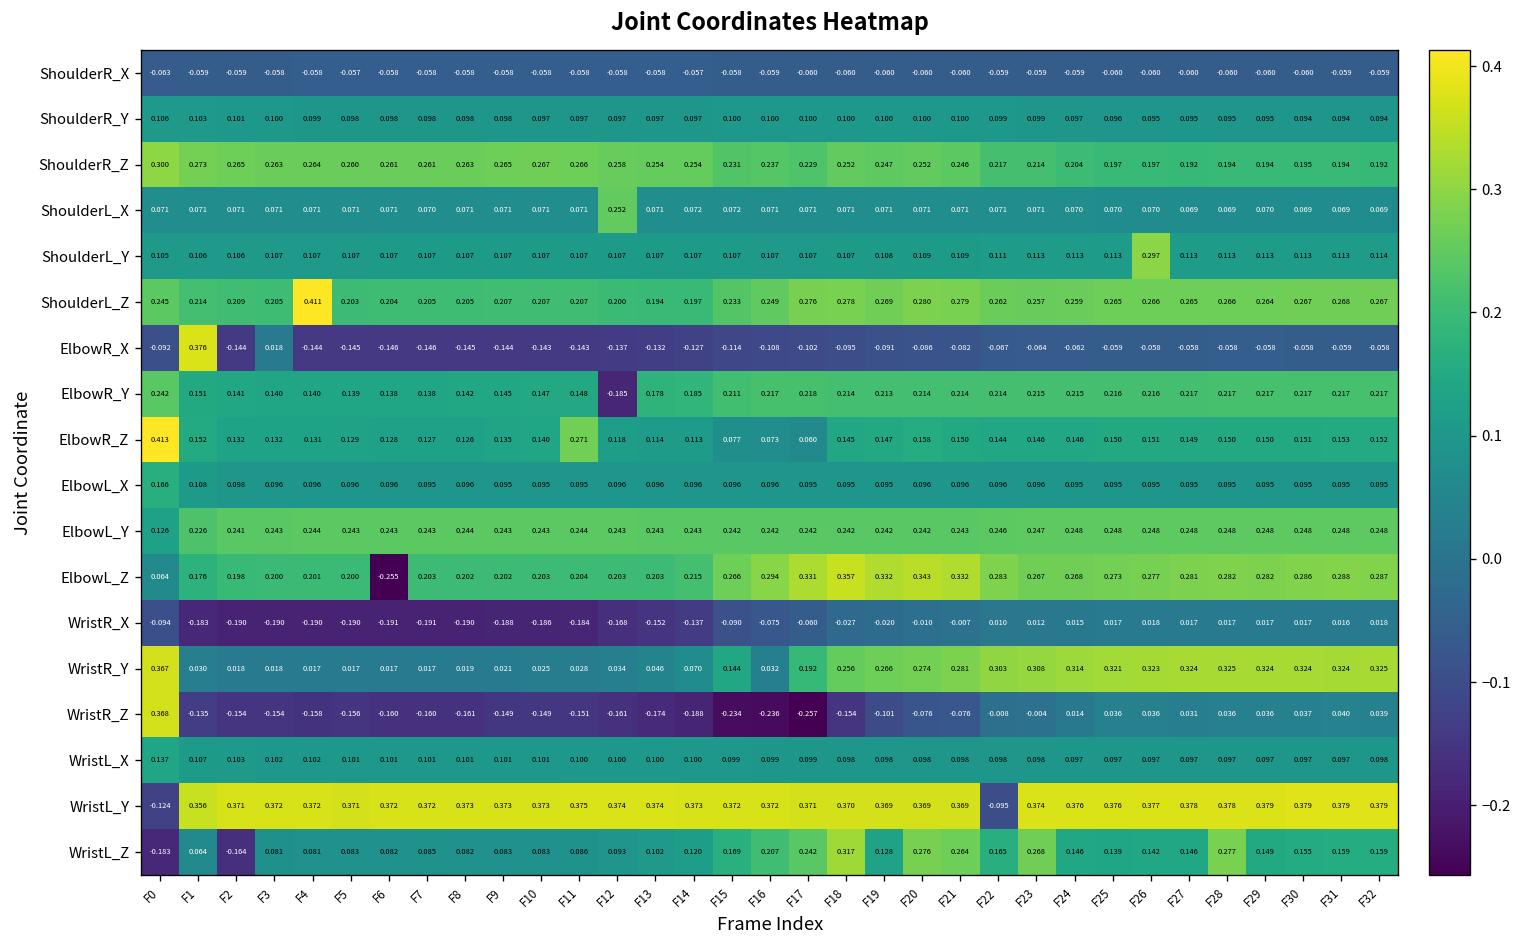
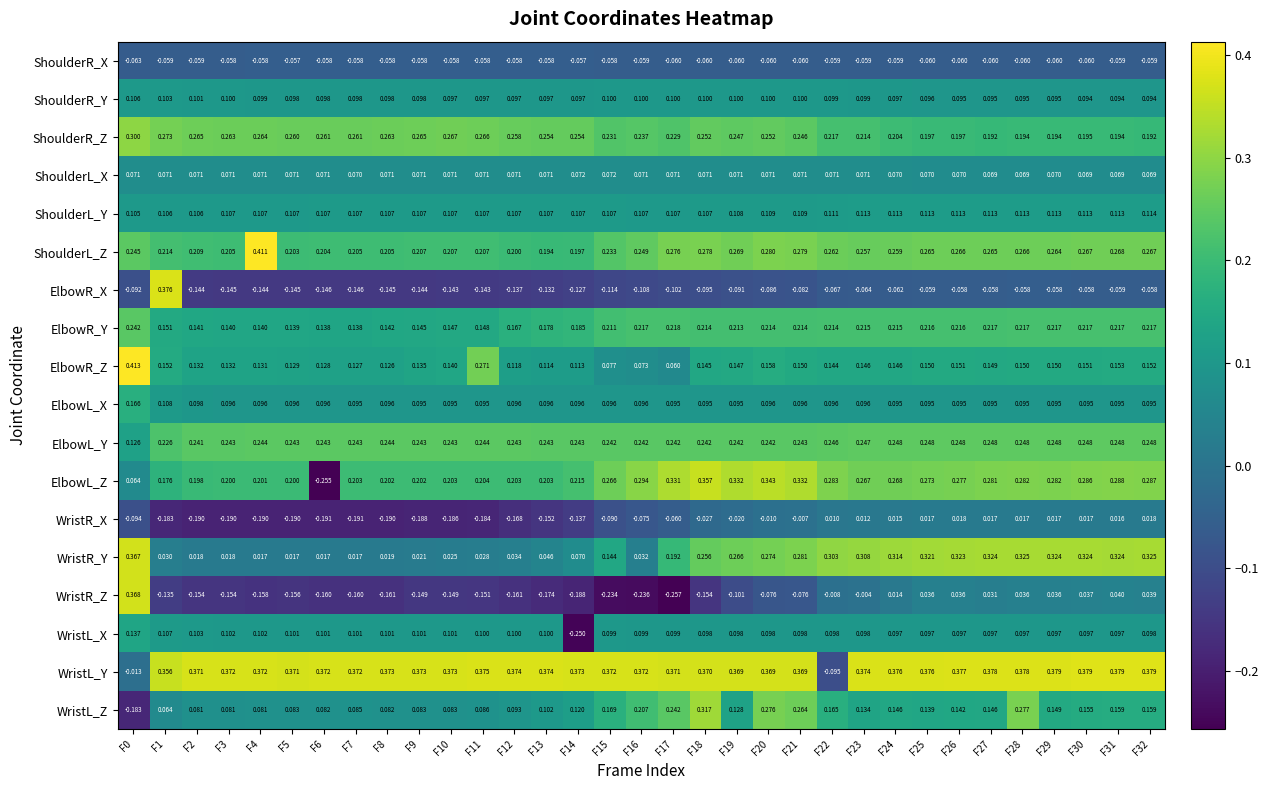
ShoulderL_X, F12: 0.252 -> 0.071
ShoulderL_Y, F26: 0.297 -> 0.113
ElbowR_X, F3: 0.018 -> -0.145
ElbowR_Y, F12: -0.185 -> 0.167
WristL_X, F14: 0.100 -> -0.250
WristL_Y, F0: -0.124 -> -0.013
WristL_Z, F2: -0.164 -> 0.081
WristL_Z, F23: 0.268 -> 0.134
